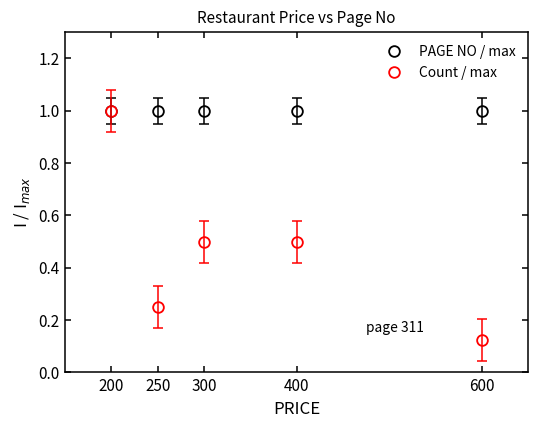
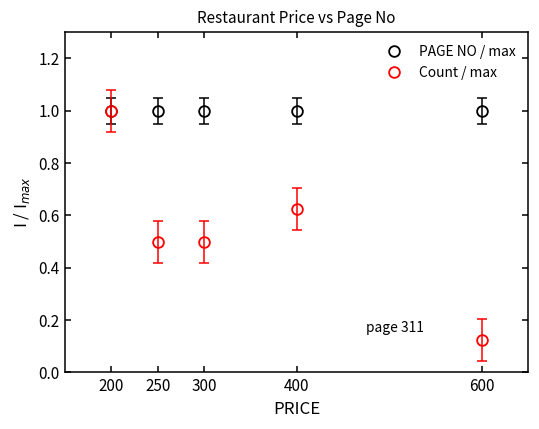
Count / max, 250: 0.25 -> 0.50
Count / max, 400: 0.50 -> 0.63
